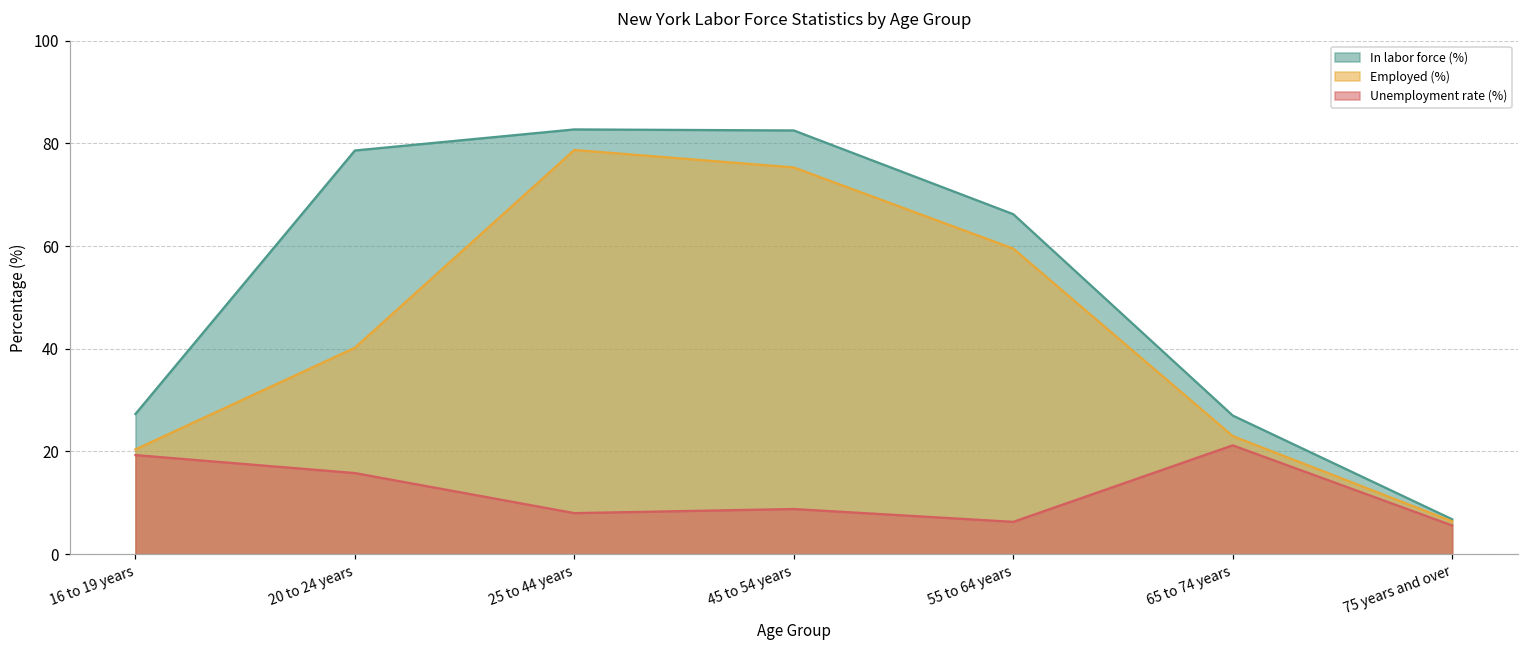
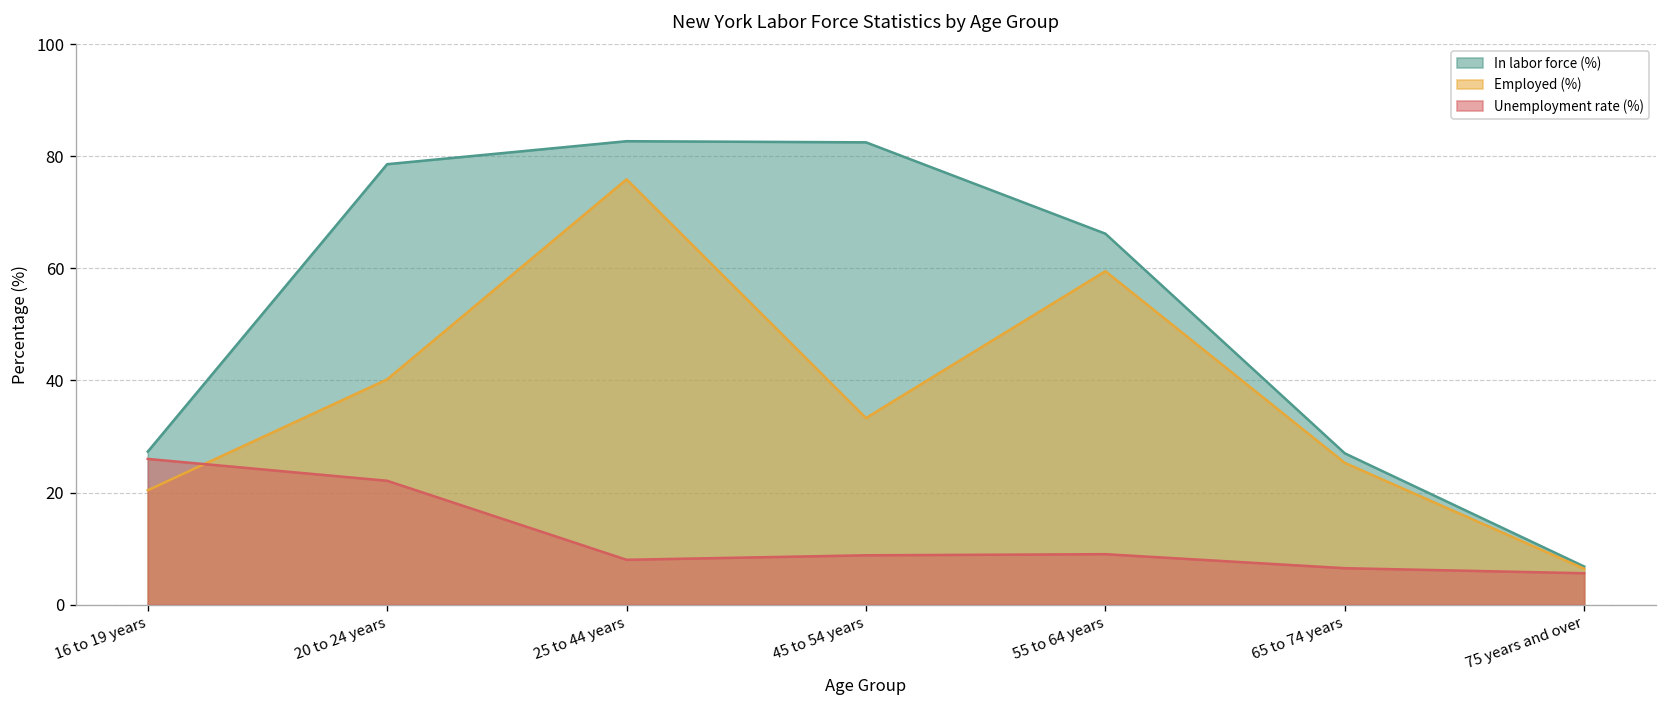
Unemployment rate (%), 16 to 19 years: 19 -> 26
Unemployment rate (%), 20 to 24 years: 16 -> 22
Employed (%), 25 to 44 years: 79 -> 76
Employed (%), 45 to 54 years: 75 -> 33
Unemployment rate (%), 55 to 64 years: 6 -> 9
Employed (%), 65 to 74 years: 23 -> 25
Unemployment rate (%), 65 to 74 years: 21 -> 7
